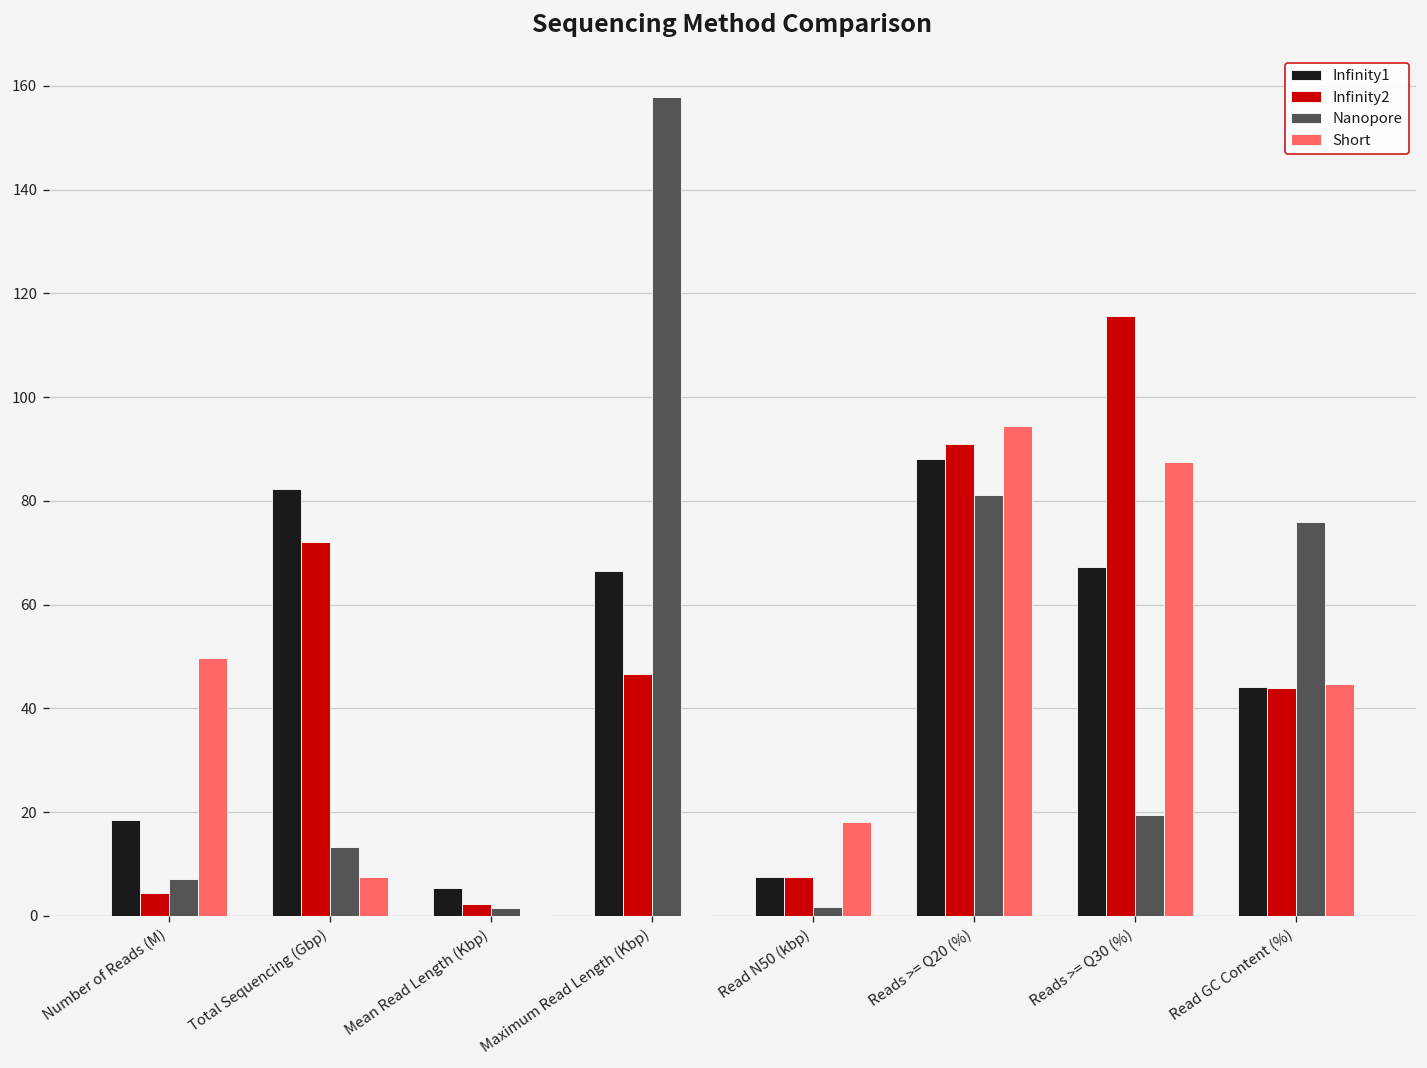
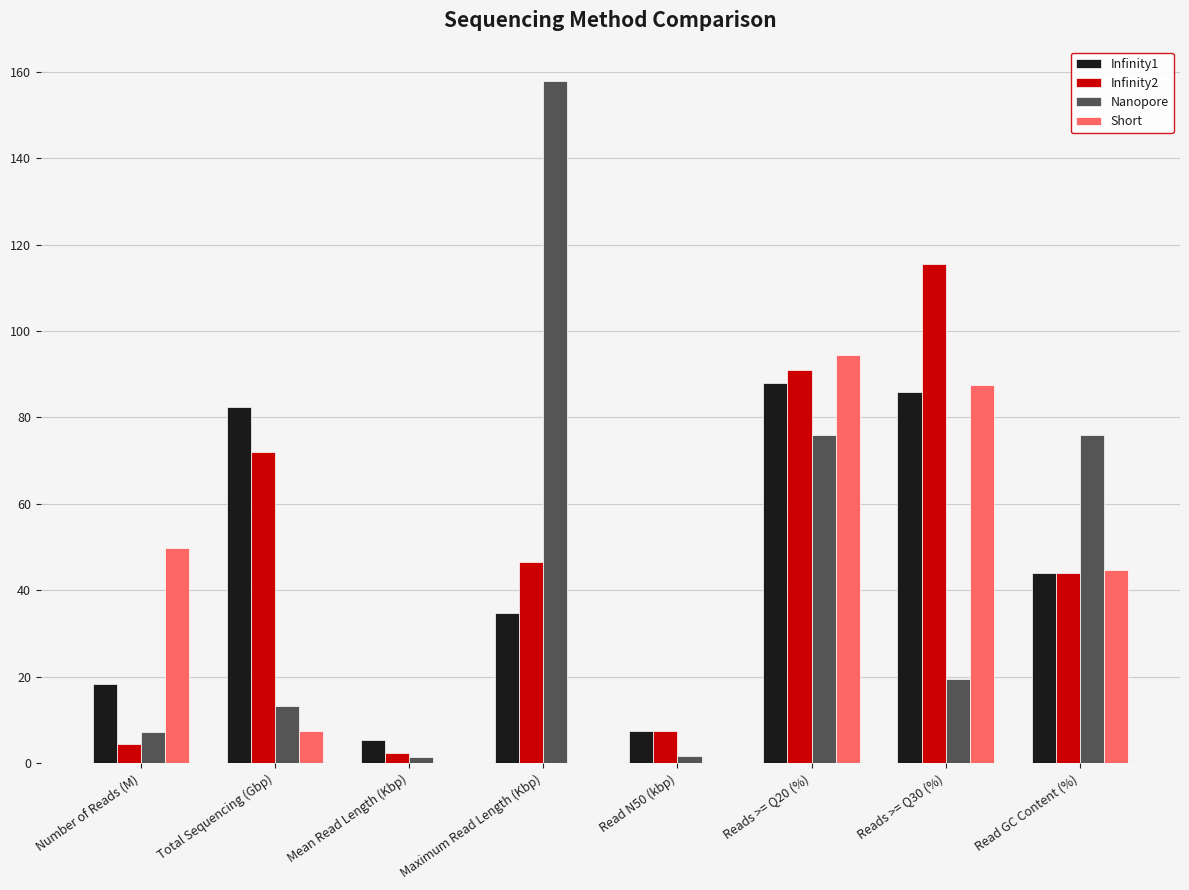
Infinity1, Maximum Read Length (Kbp): 66 -> 35
Short, Read N50 (kbp): 18 -> 0
Nanopore, Reads >= Q20 (%): 81 -> 76
Infinity1, Reads >= Q30 (%): 67 -> 86
